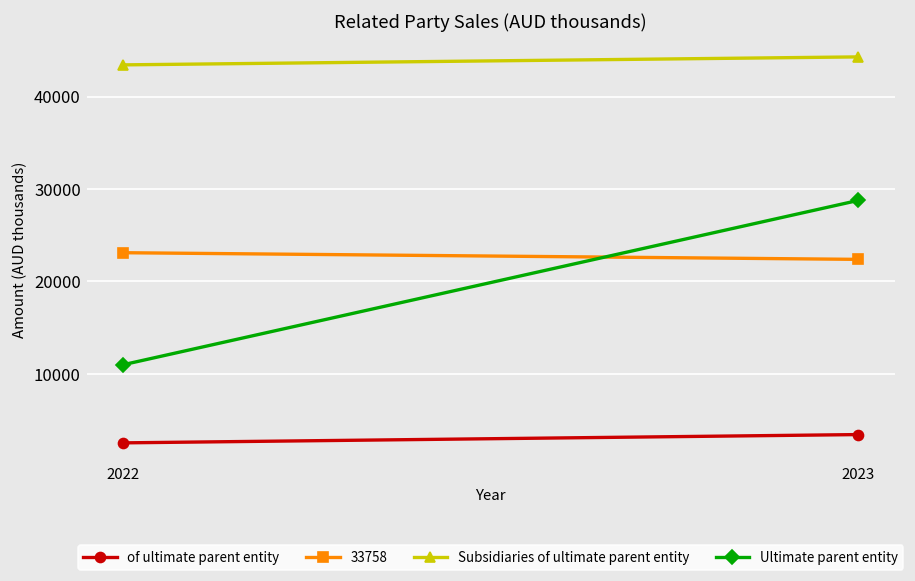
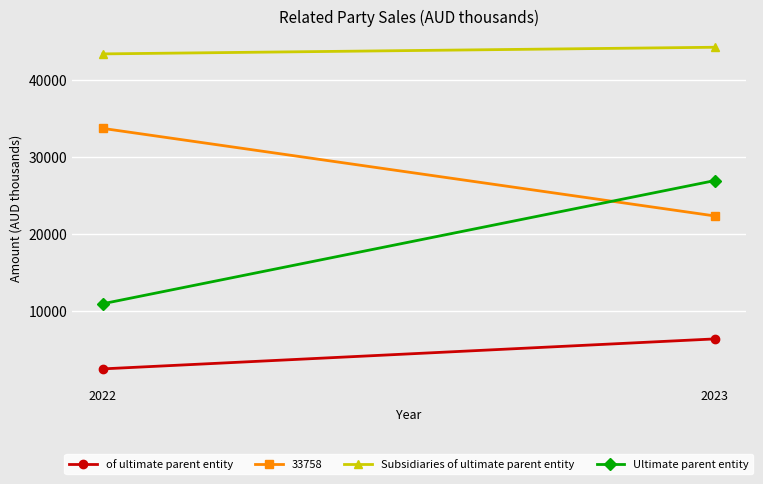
33758, 2022: 23000 -> 34000
of ultimate parent entity, 2023: 3000 -> 6000
Ultimate parent entity, 2023: 29000 -> 27000
